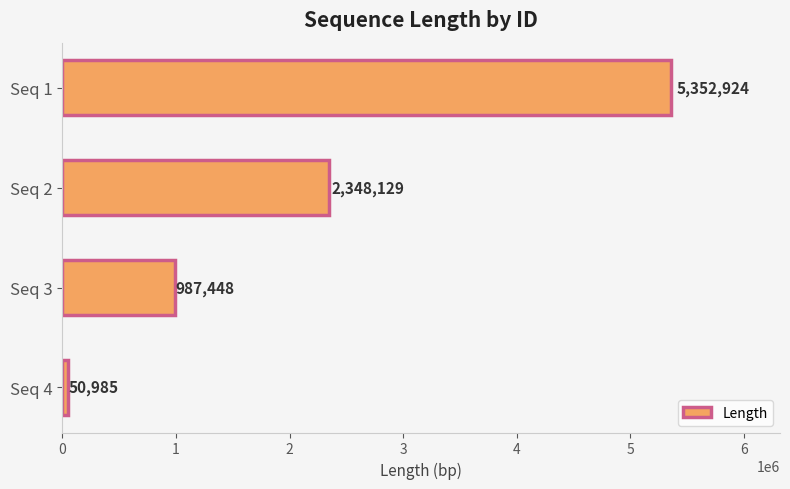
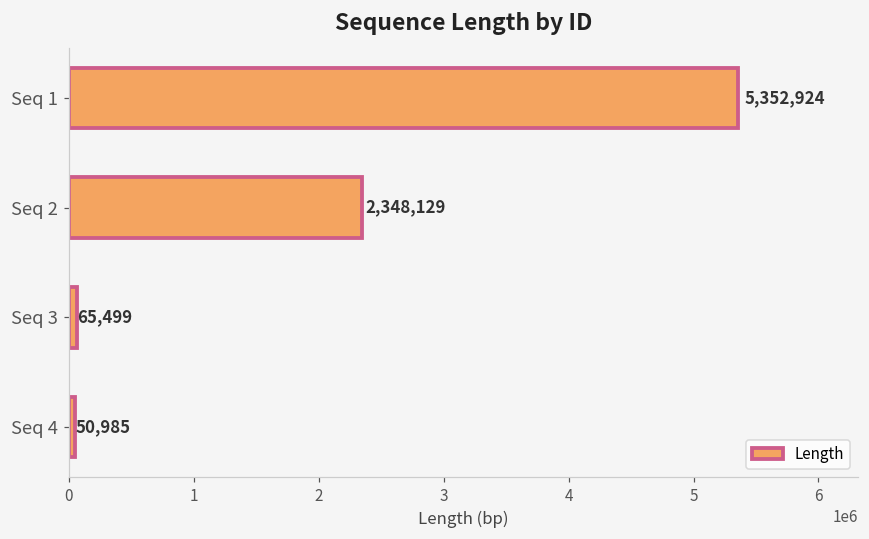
Seq 3: 987,448 -> 65,499
